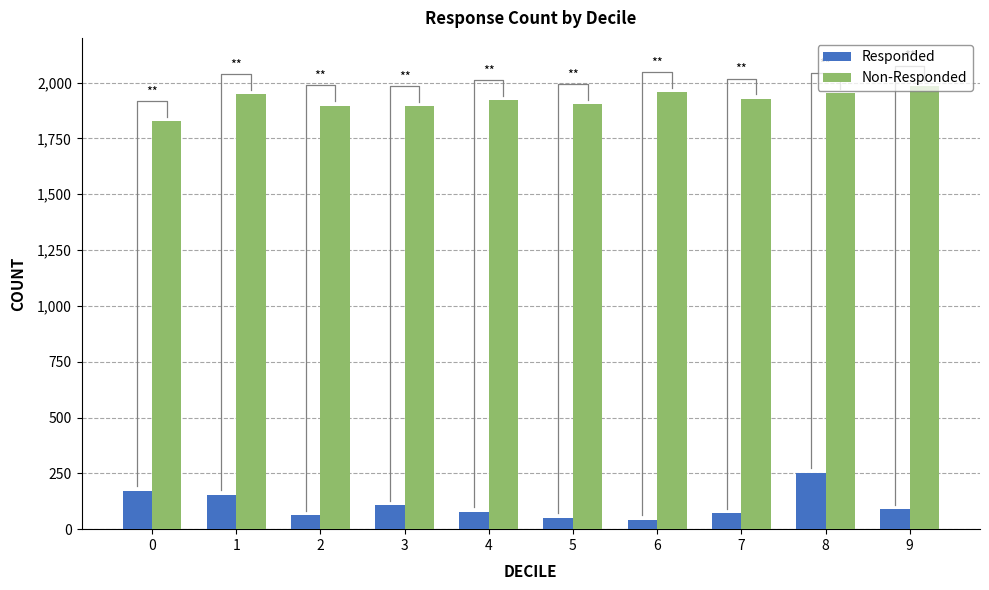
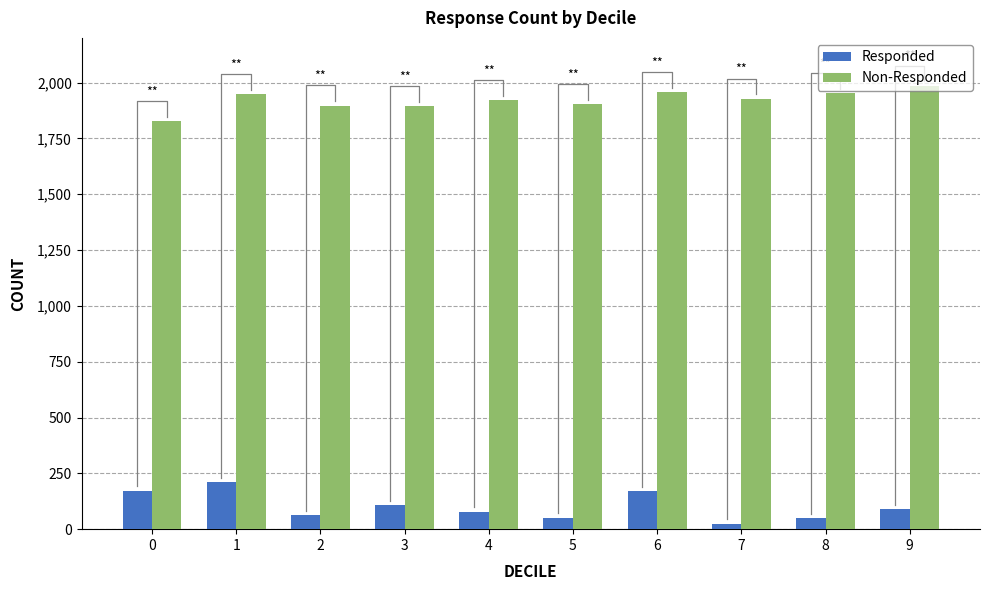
Responded, 1: 150 -> 210
Responded, 6: 40 -> 170
Responded, 7: 70 -> 20
Responded, 8: 250 -> 50
